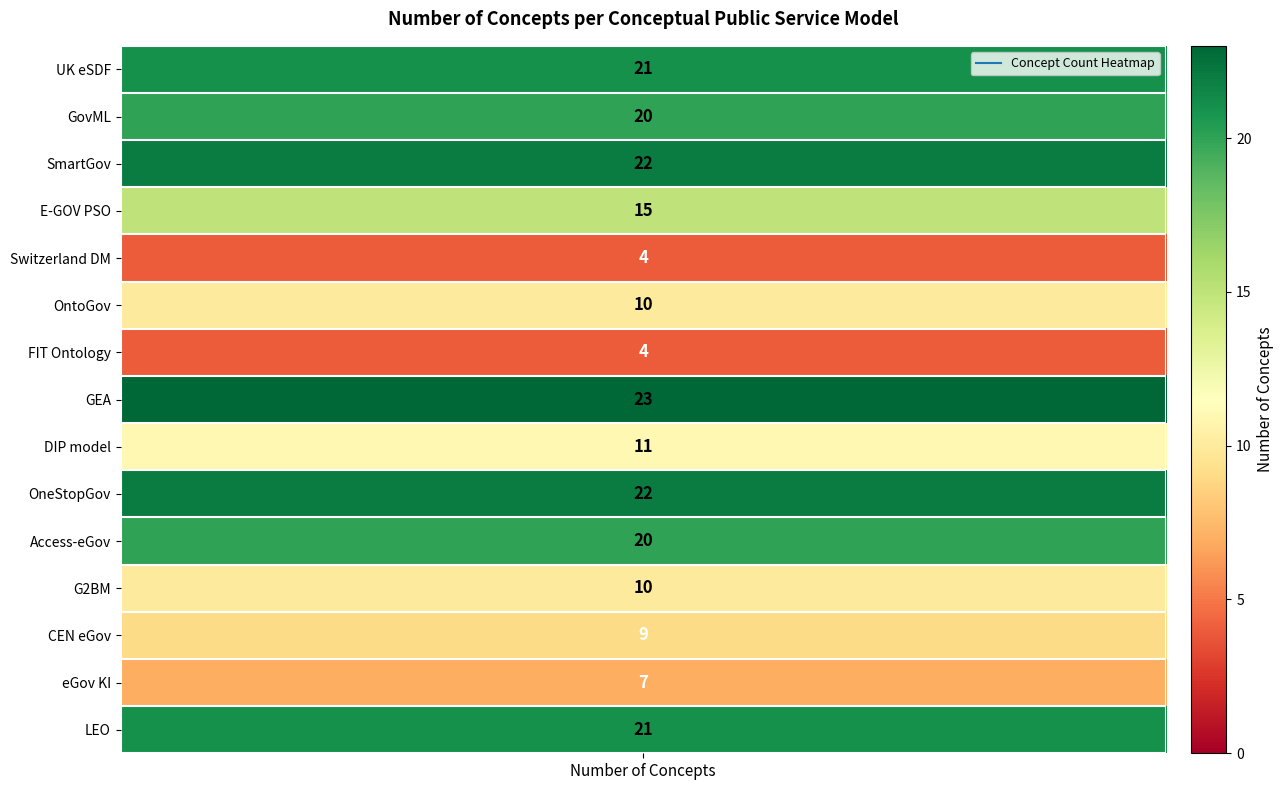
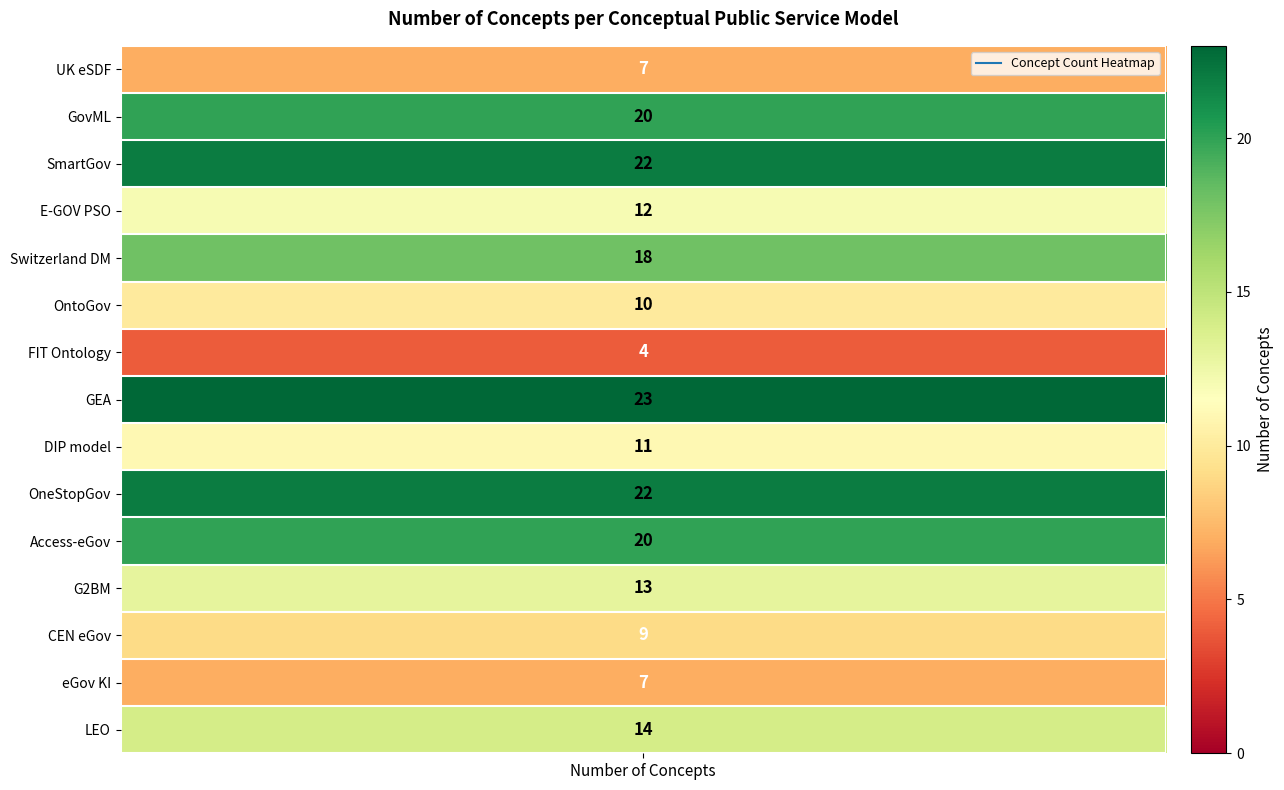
UK eSDF, Number of Concepts: 21 -> 7
E-GOV PSO, Number of Concepts: 15 -> 12
Switzerland DM, Number of Concepts: 4 -> 18
G2BM, Number of Concepts: 10 -> 13
LEO, Number of Concepts: 21 -> 14
